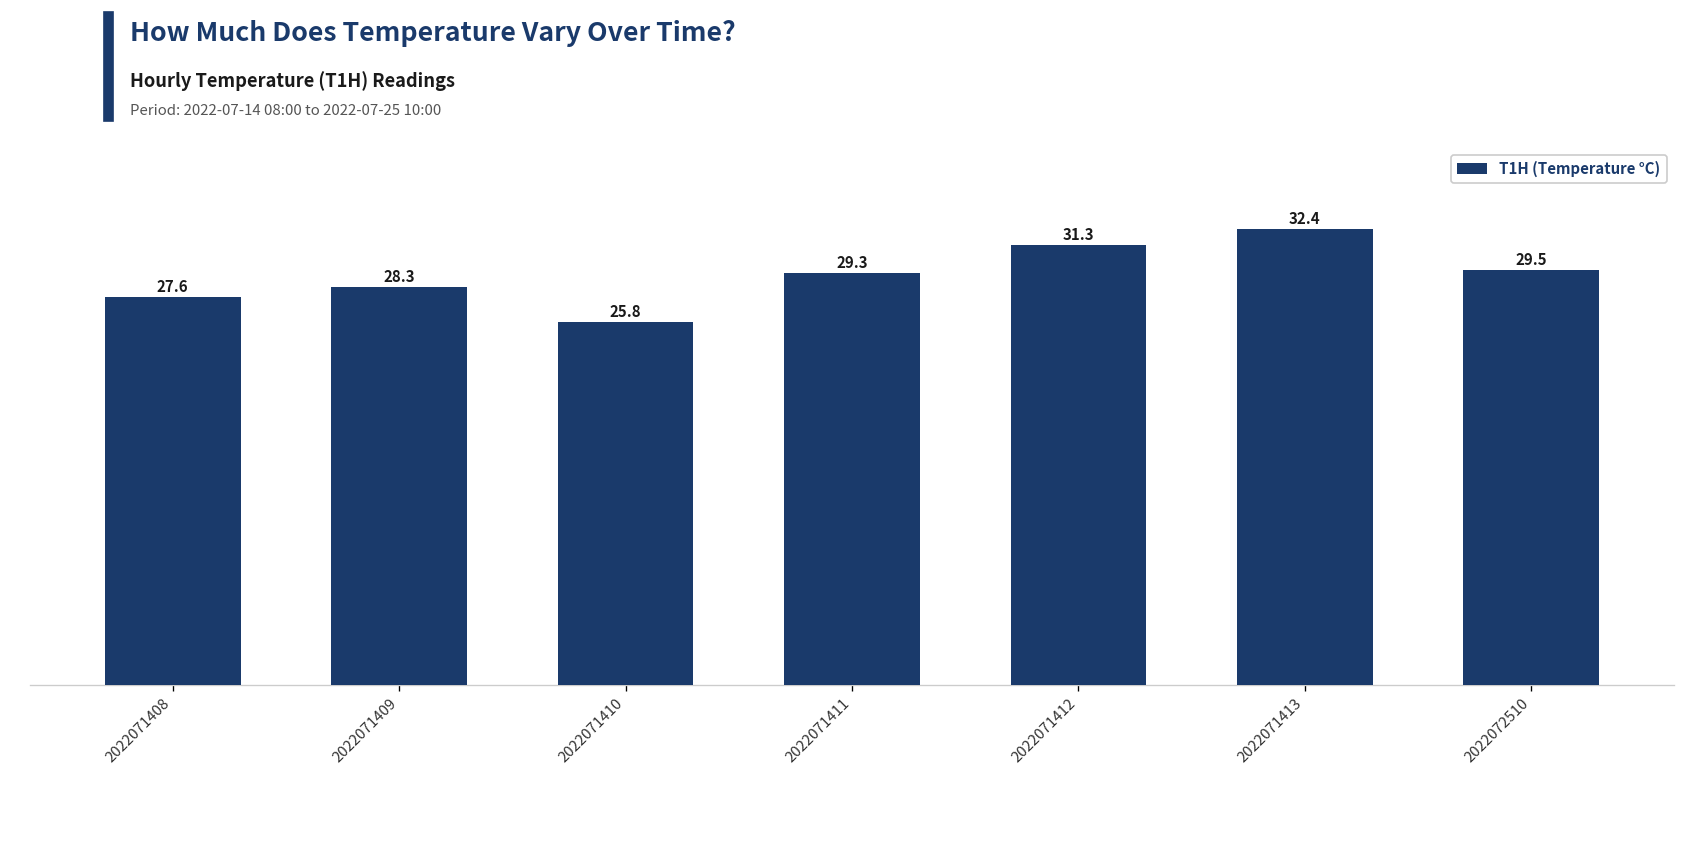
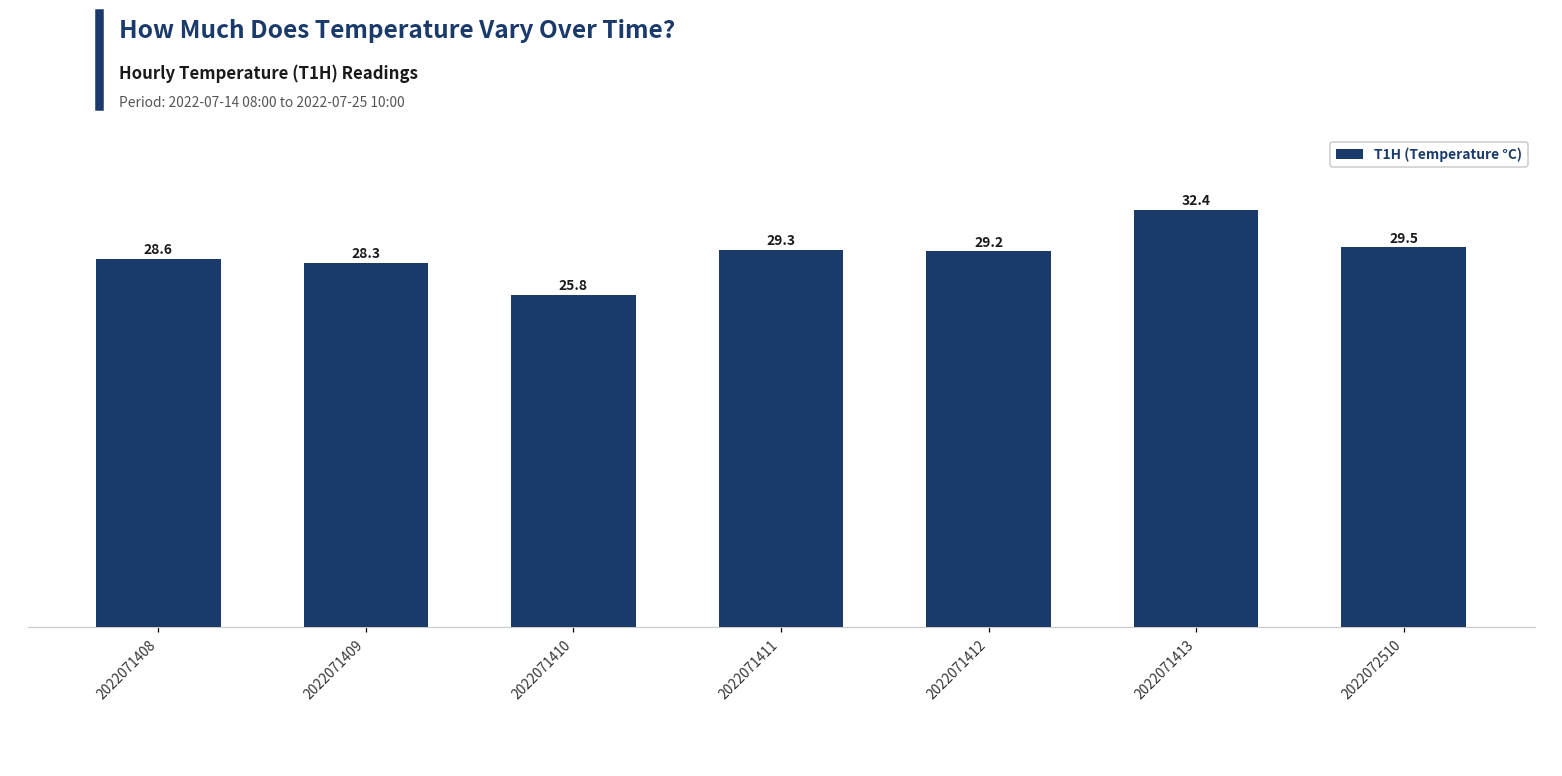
2022071408: 27.6 -> 28.6
2022071412: 31.3 -> 29.2
